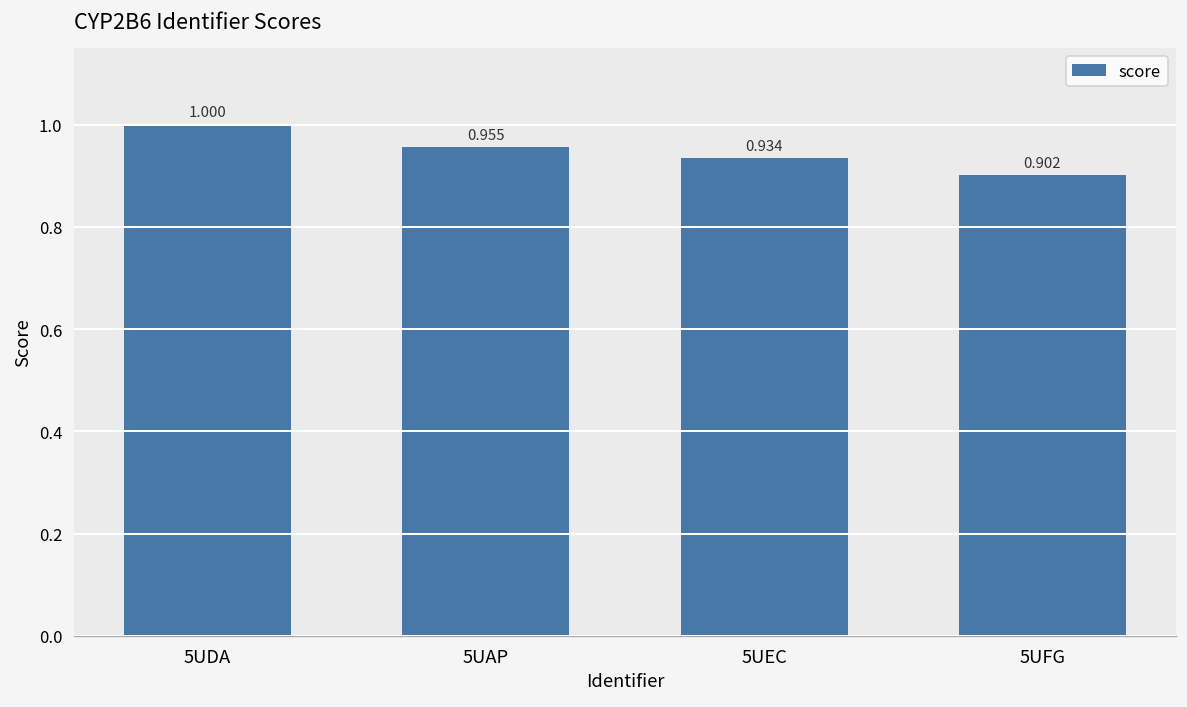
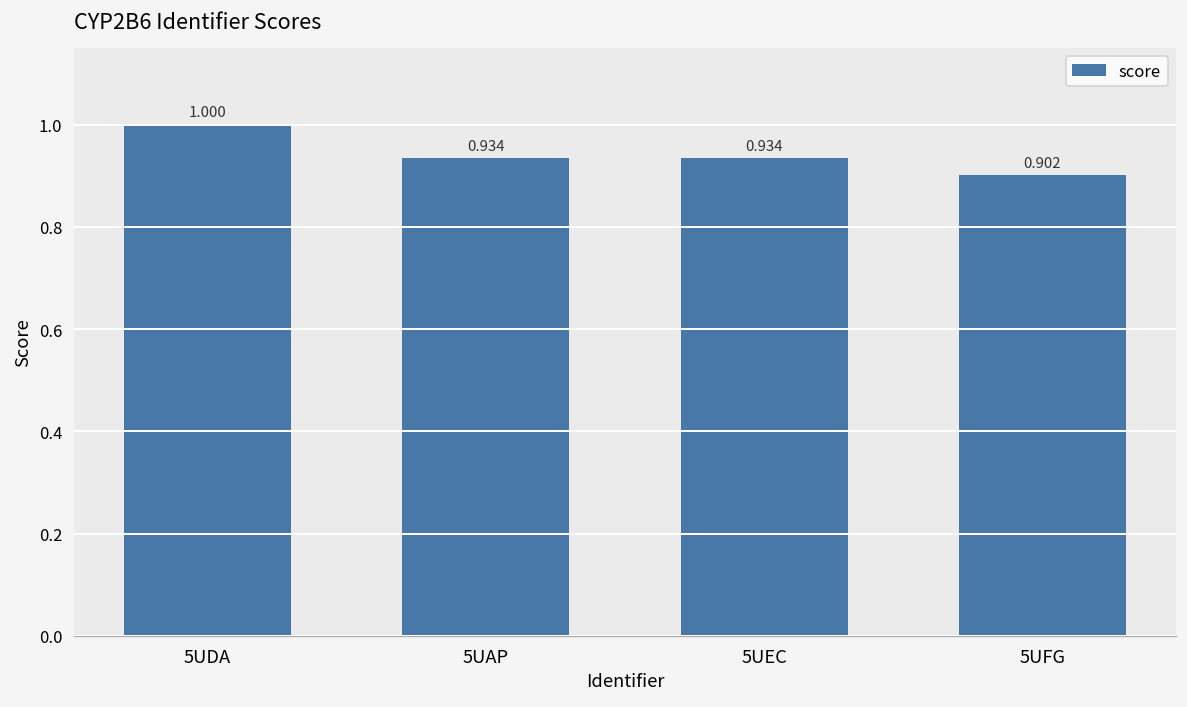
5UAP: 0.955 -> 0.934
